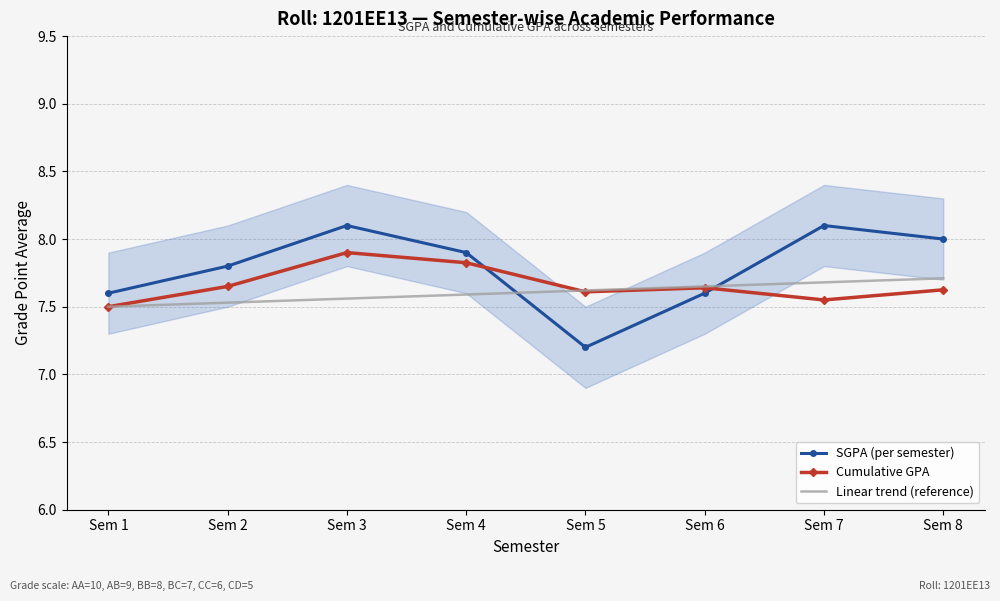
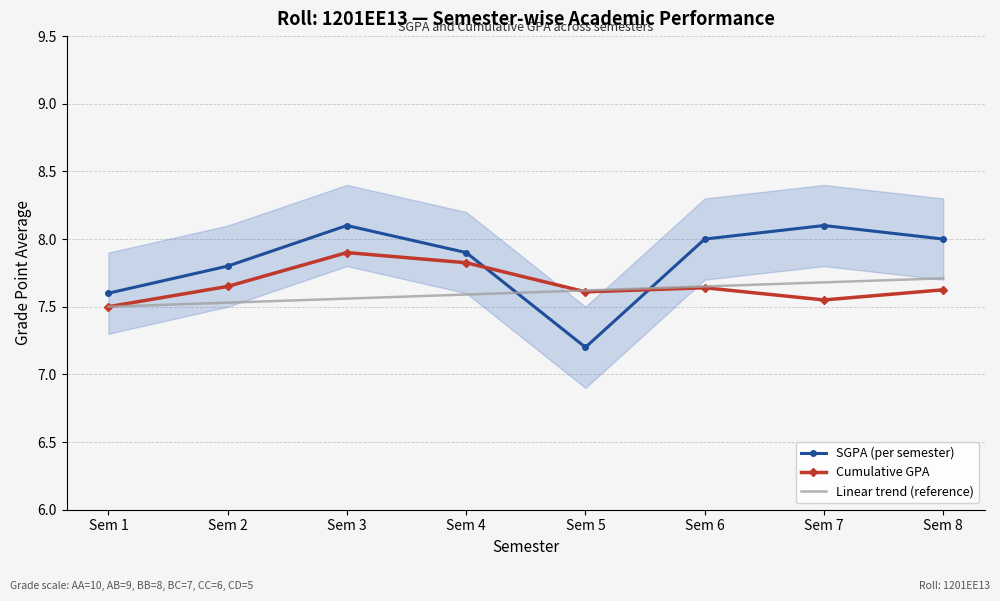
SGPA (per semester), Sem 6: 7.6 -> 8.0
